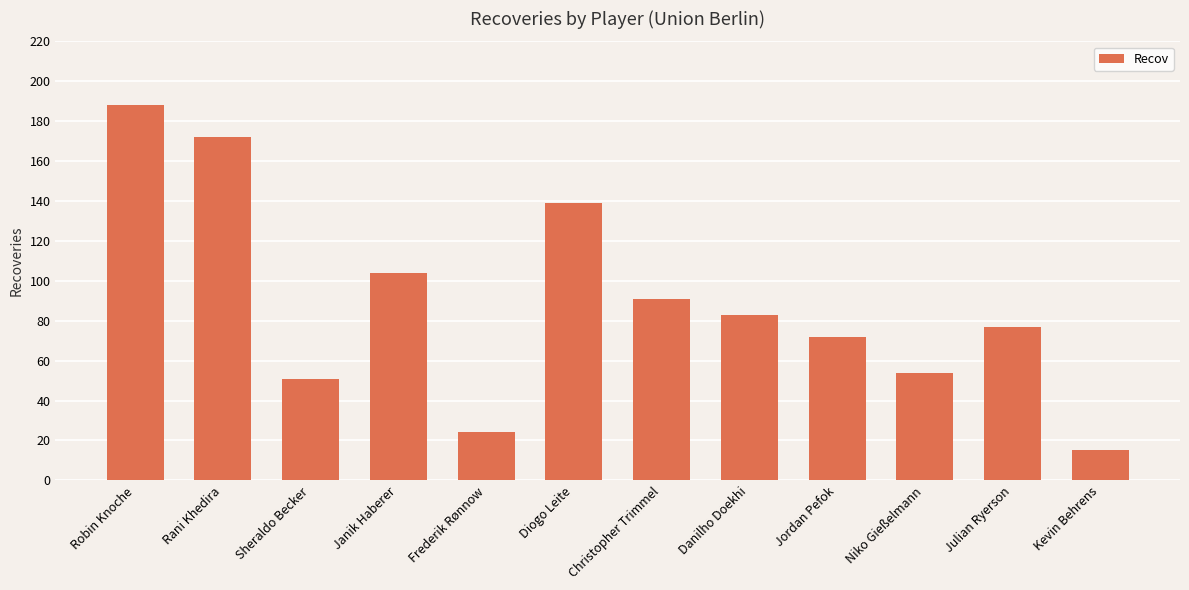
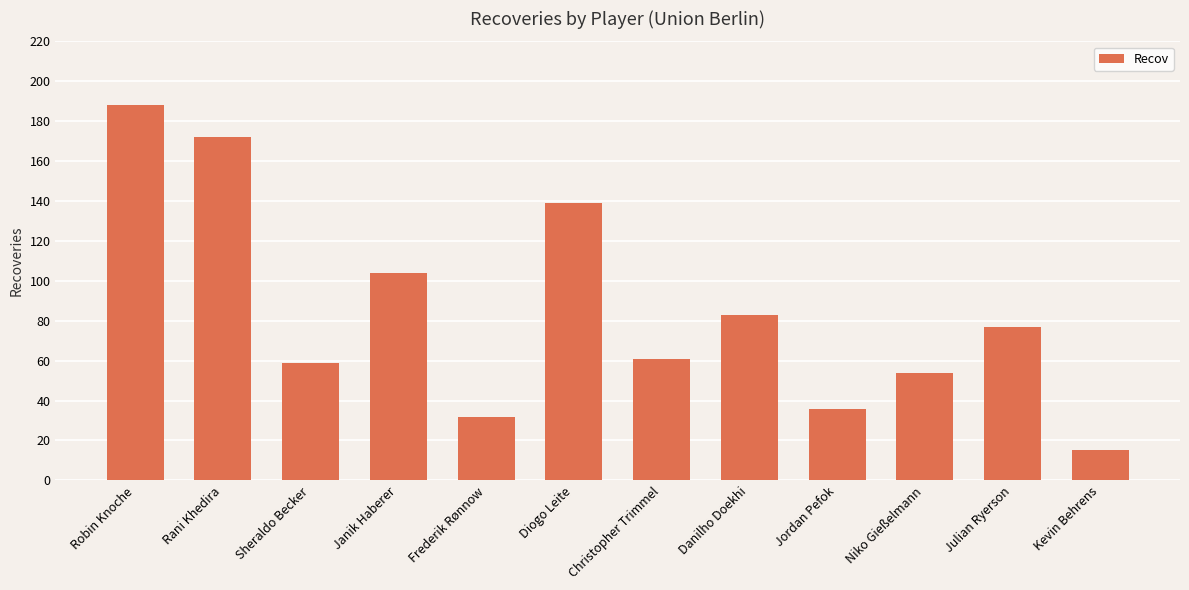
Sheraldo Becker: 51 -> 59
Frederik Rønnow: 24 -> 32
Christopher Trimmel: 91 -> 61
Jordan Pefok: 72 -> 36
